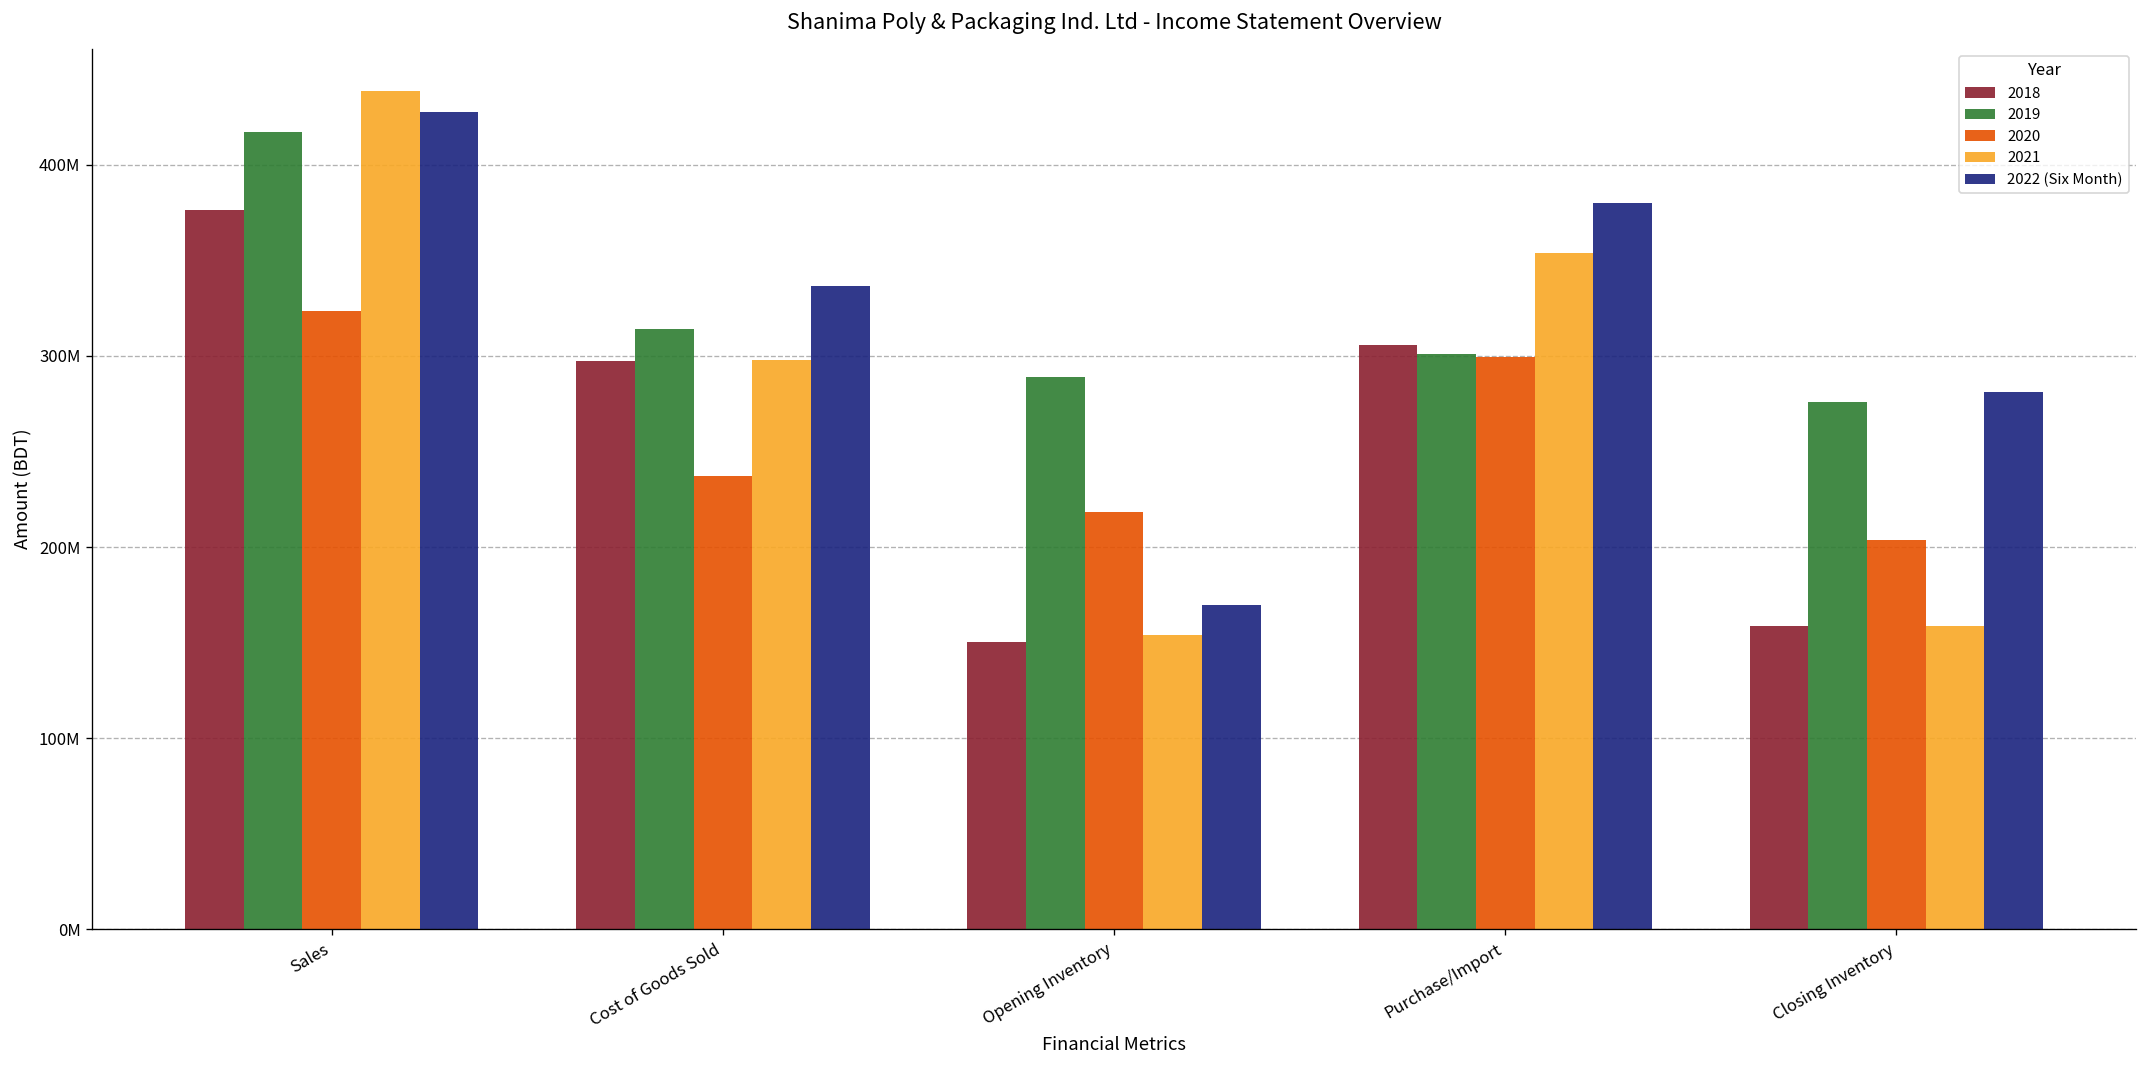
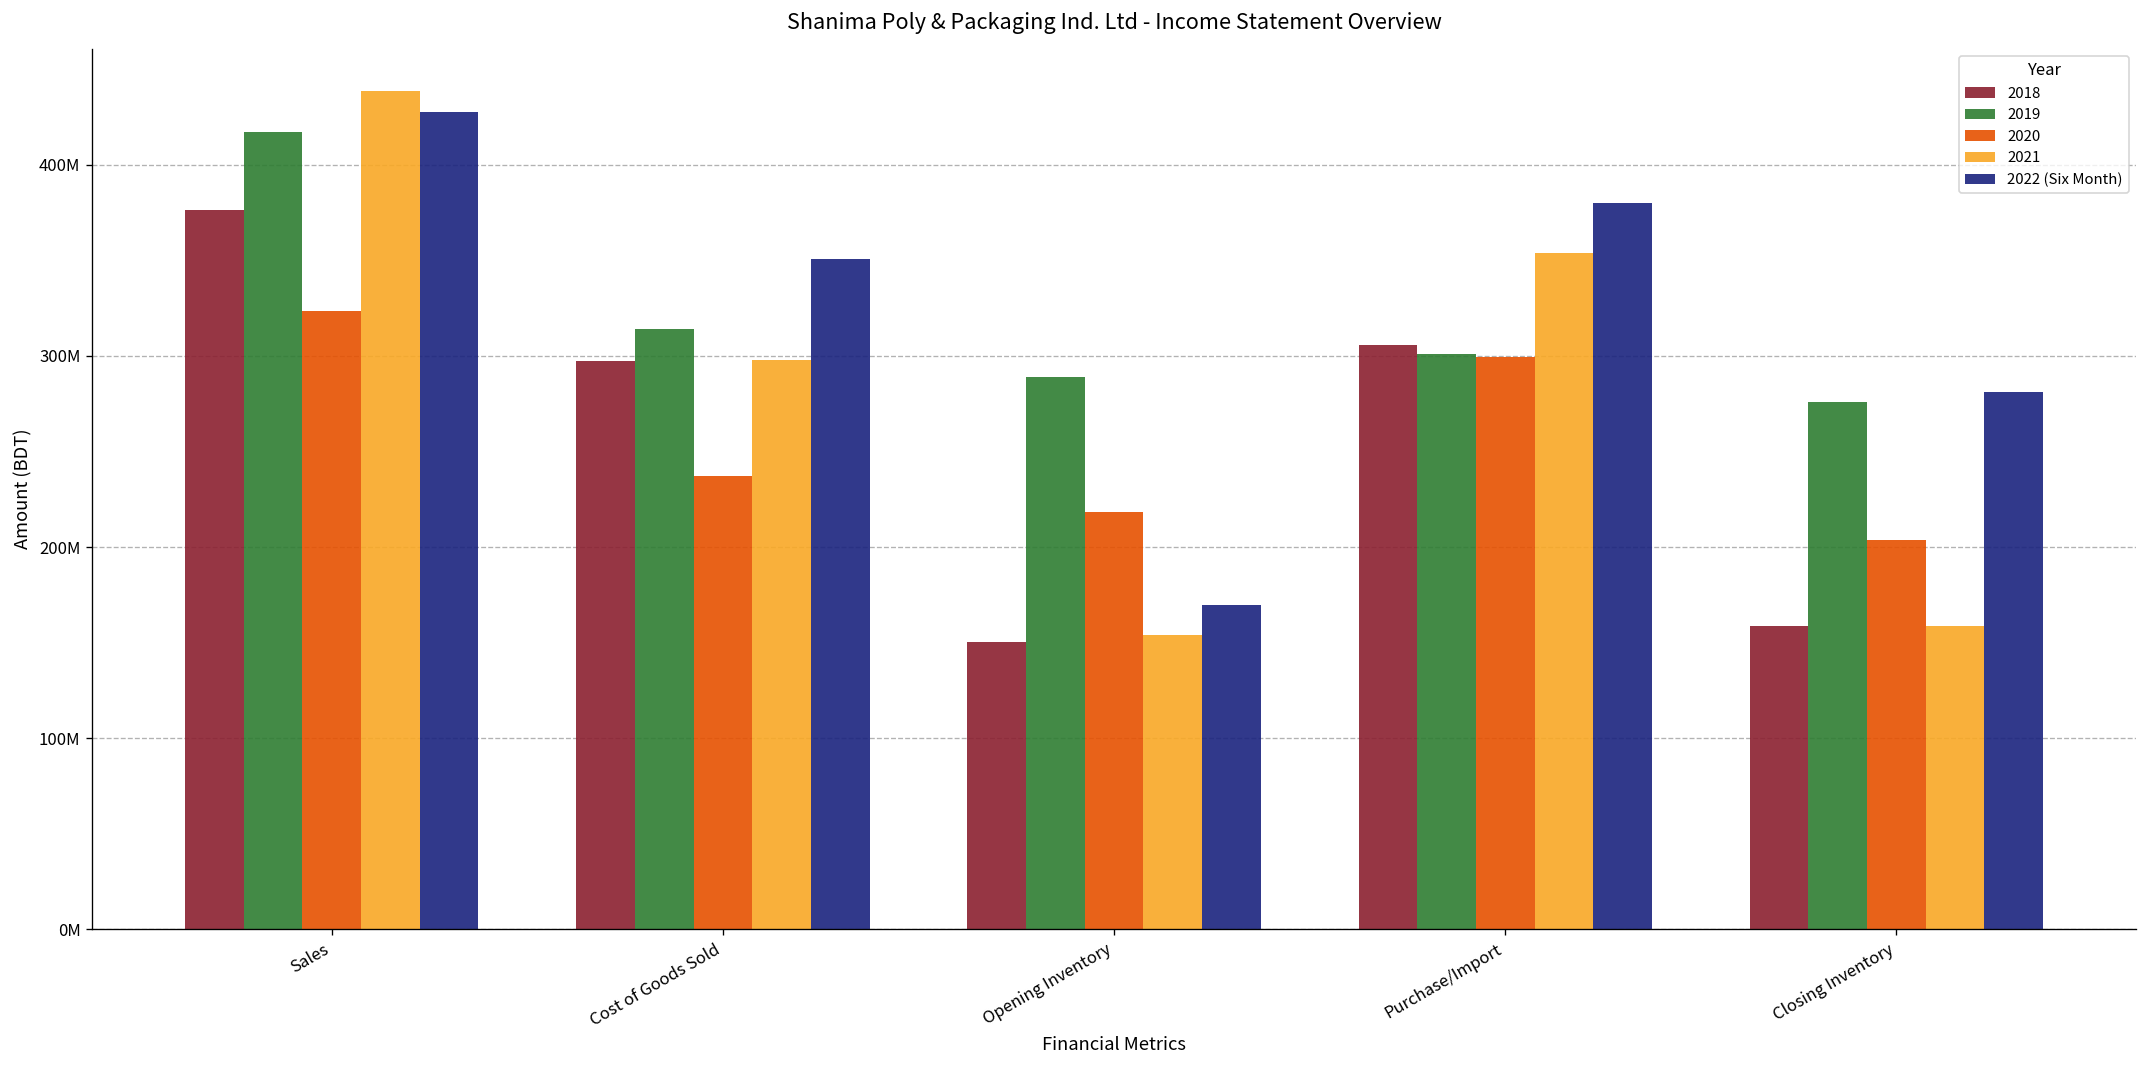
2022 (Six Month), Cost of Goods Sold: 336000000 -> 351000000
